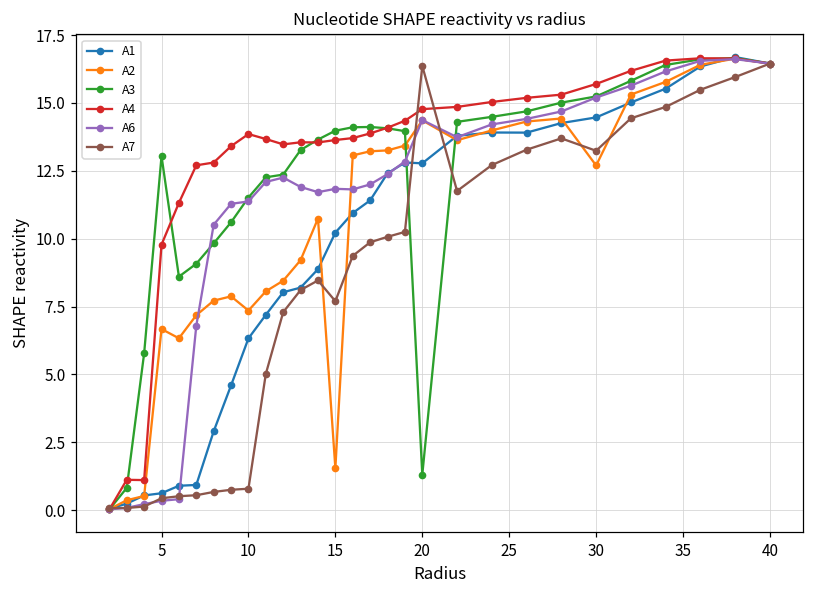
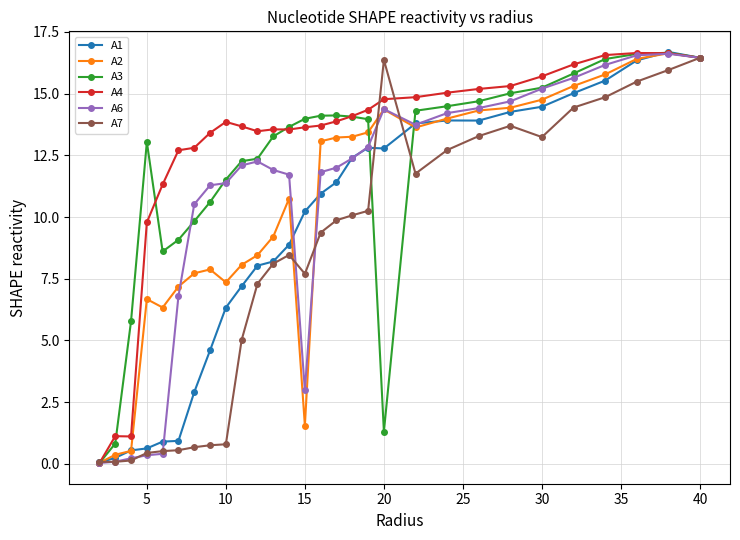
A6, 15: 11.8 -> 3.0
A2, 30: 12.7 -> 14.8
